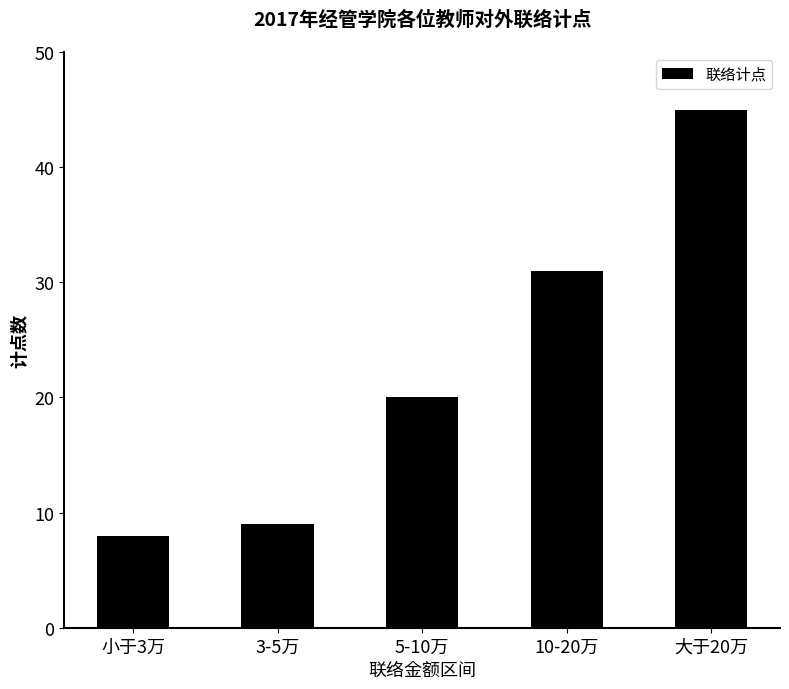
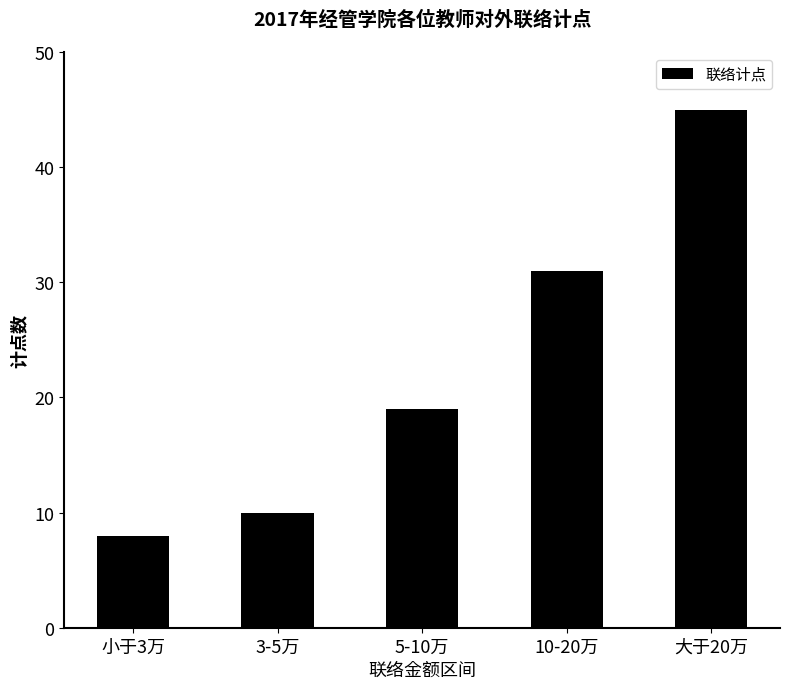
3-5万: 9 -> 10
5-10万: 20 -> 19
